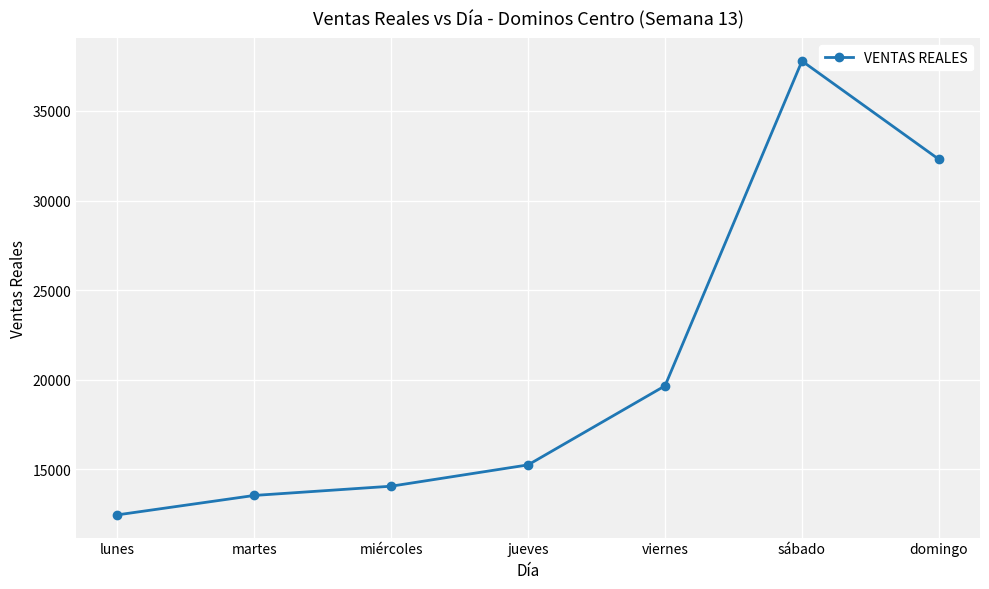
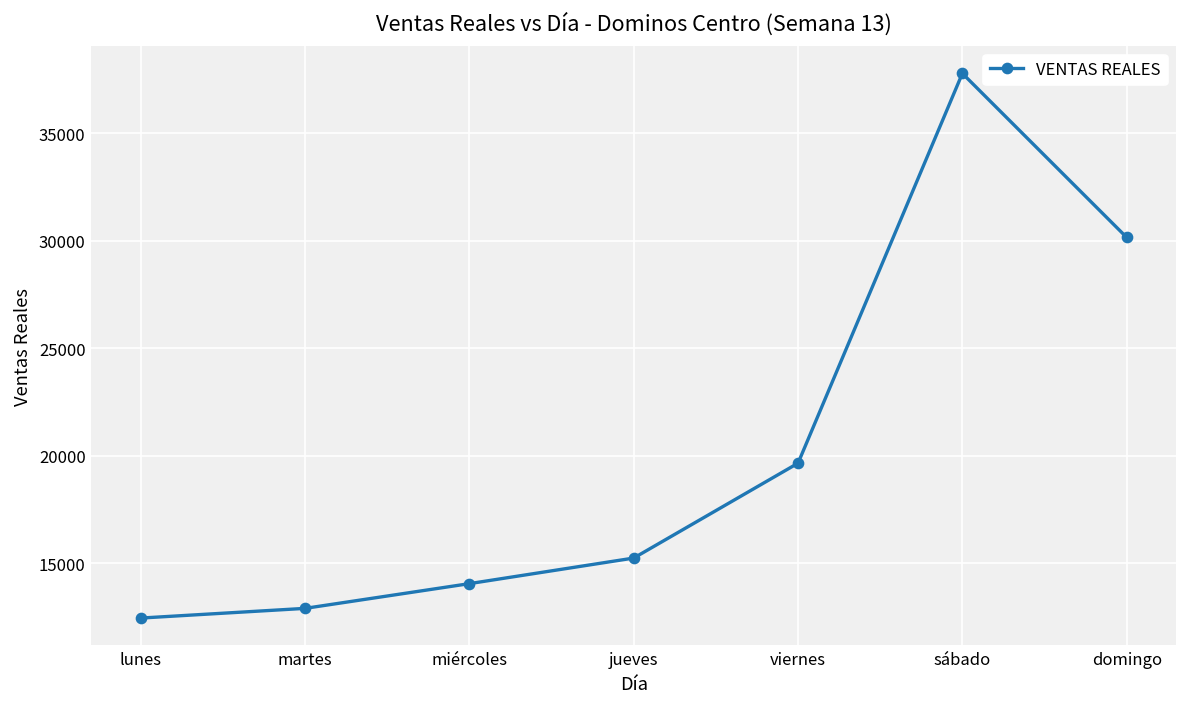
martes: 13500 -> 12900
domingo: 32300 -> 30200
